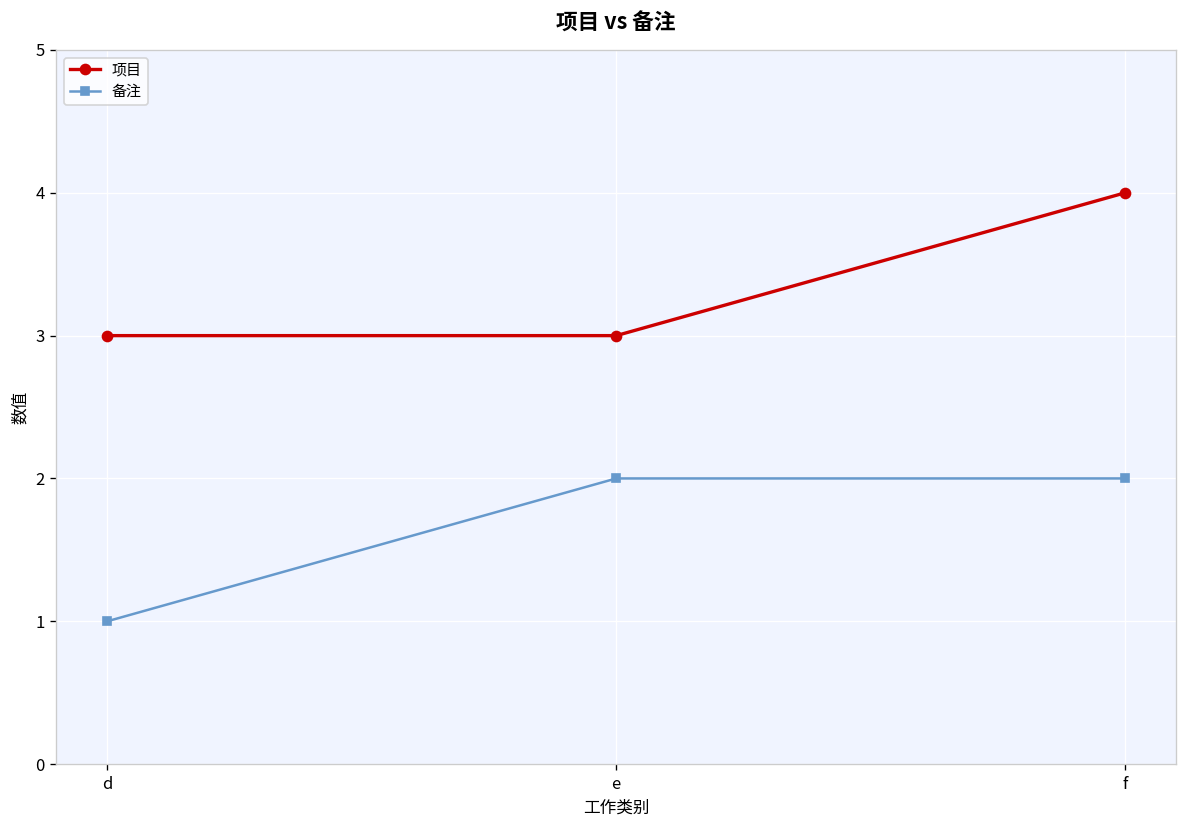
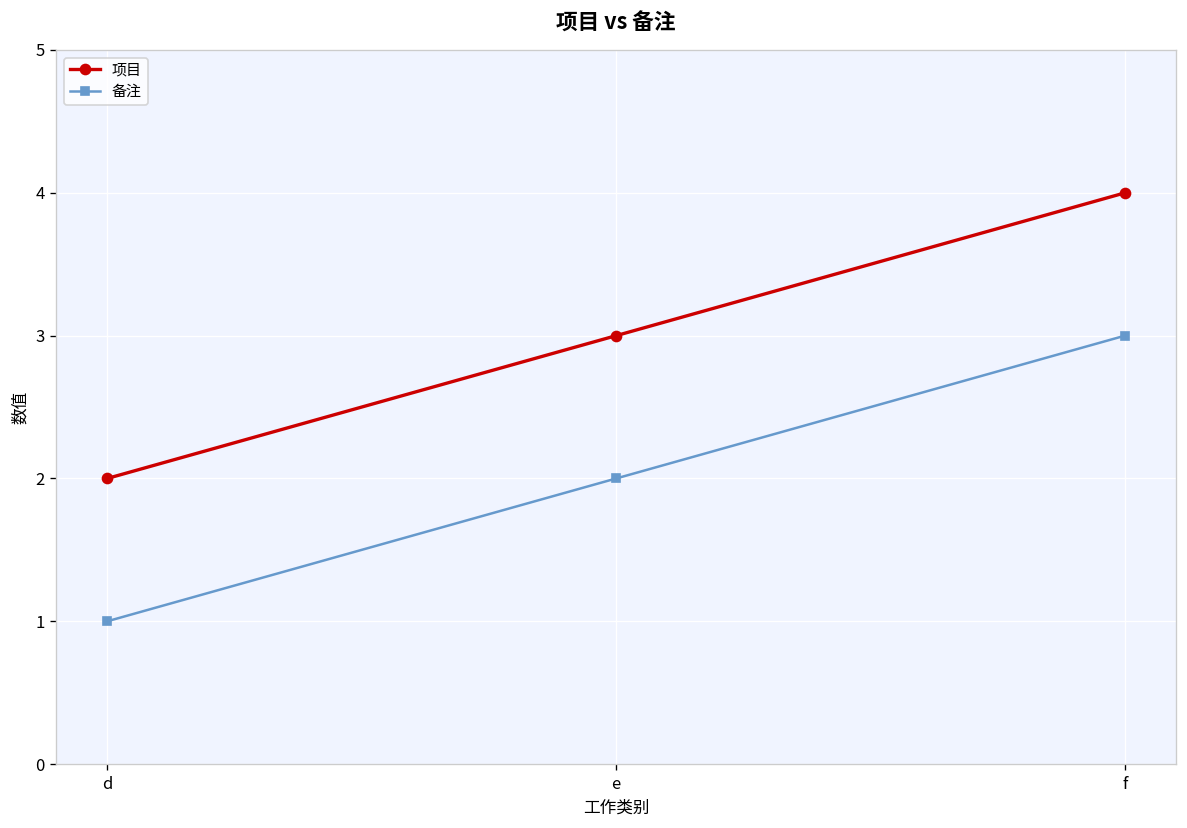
项目, d: 3 -> 2
备注, f: 2 -> 3
